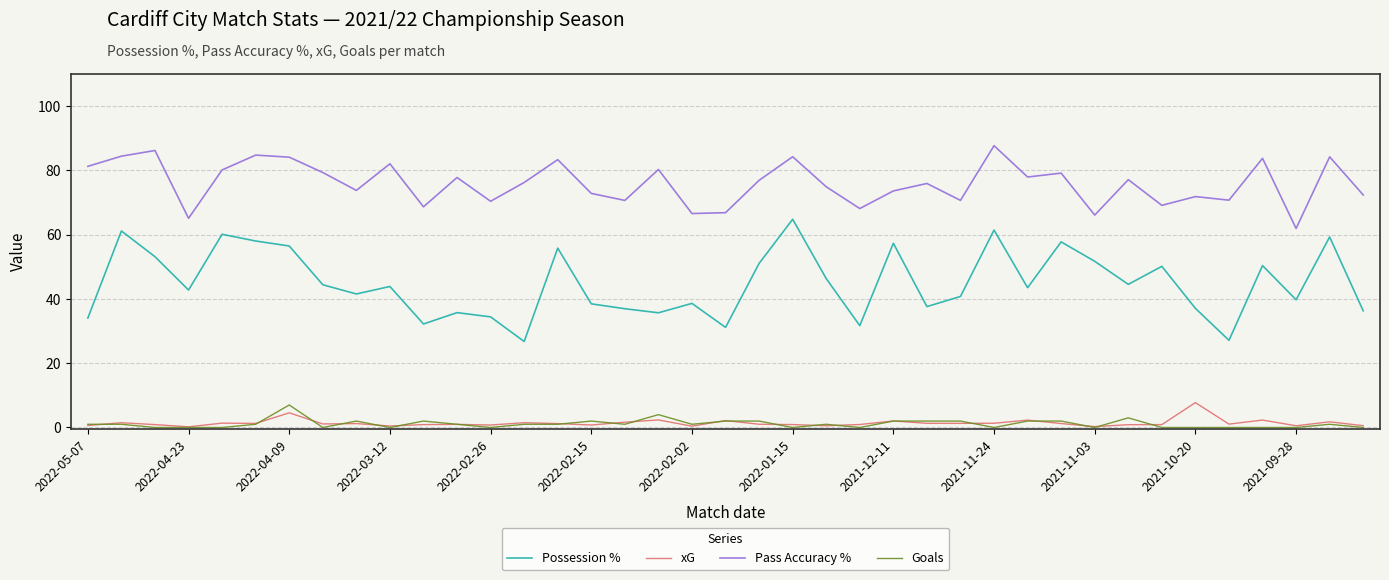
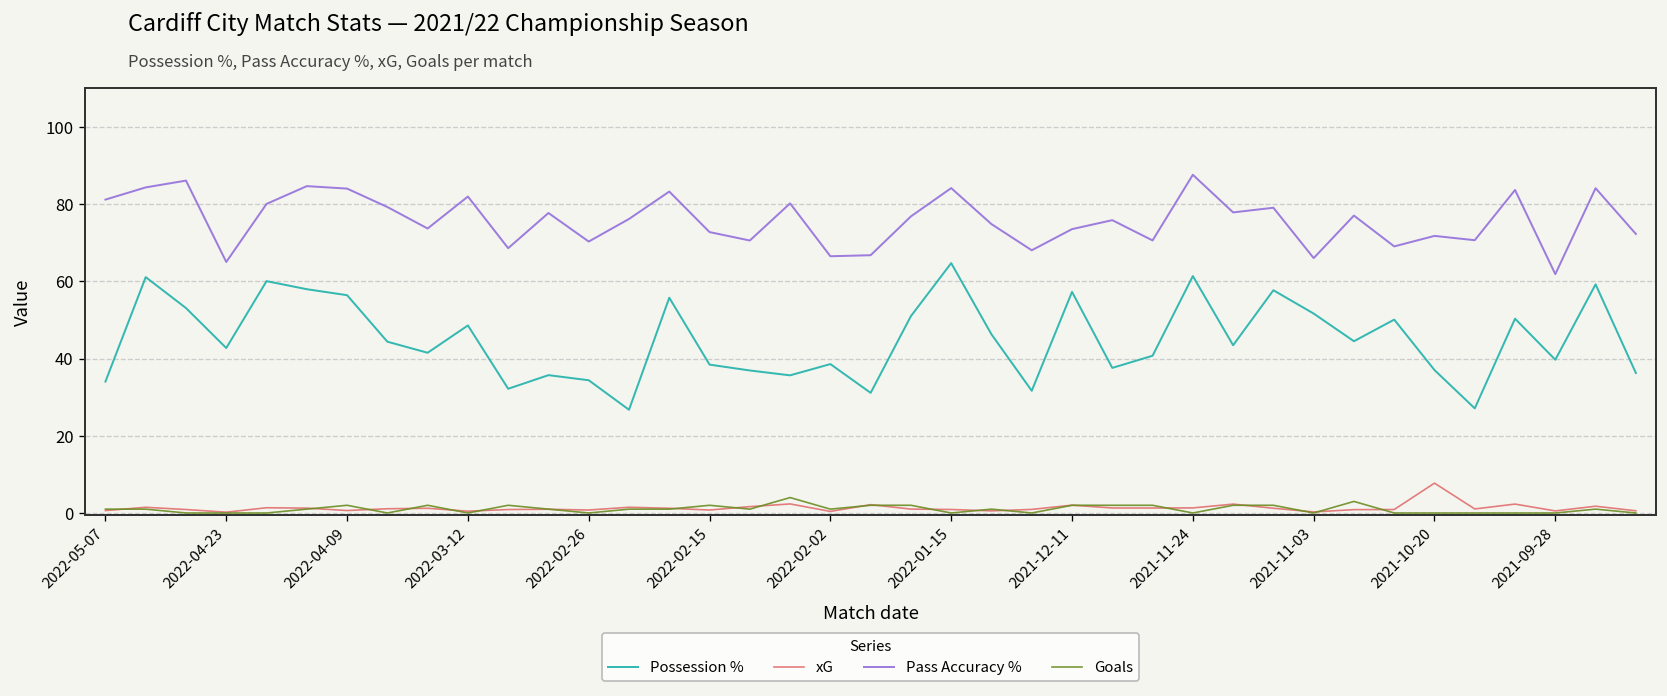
xG, 2022-04-09: 5 -> 1
Goals, 2022-04-09: 7 -> 2
Possession %, 2022-03-12: 44 -> 49
